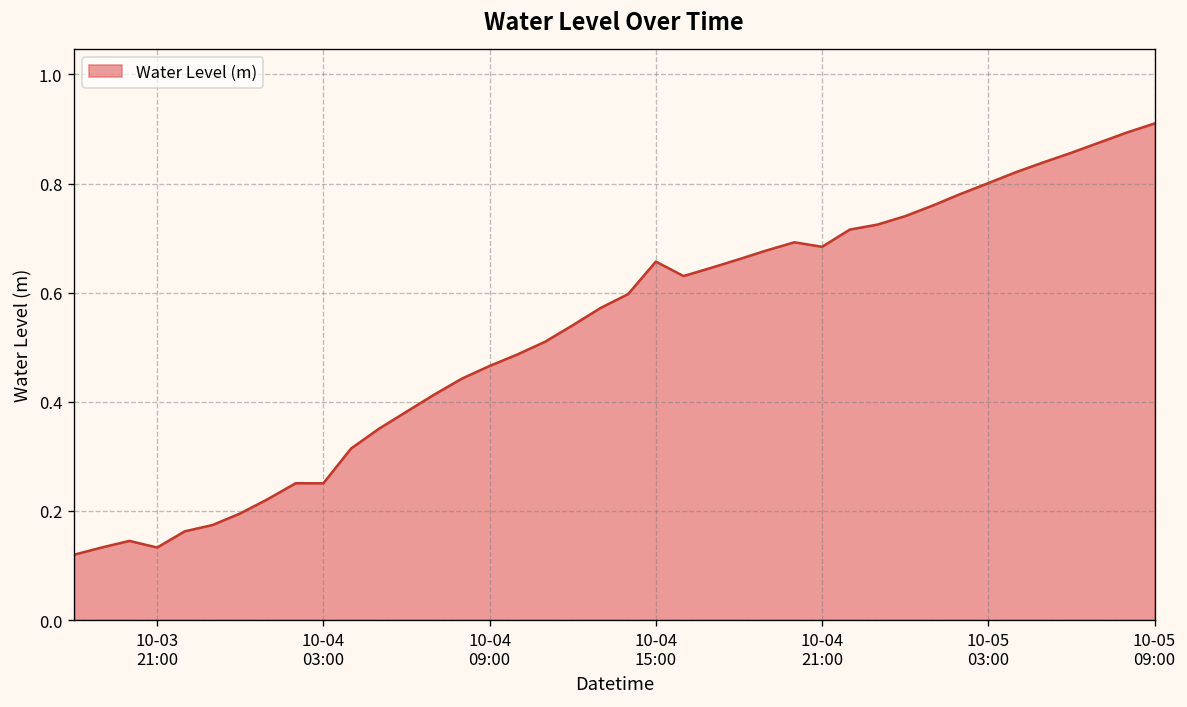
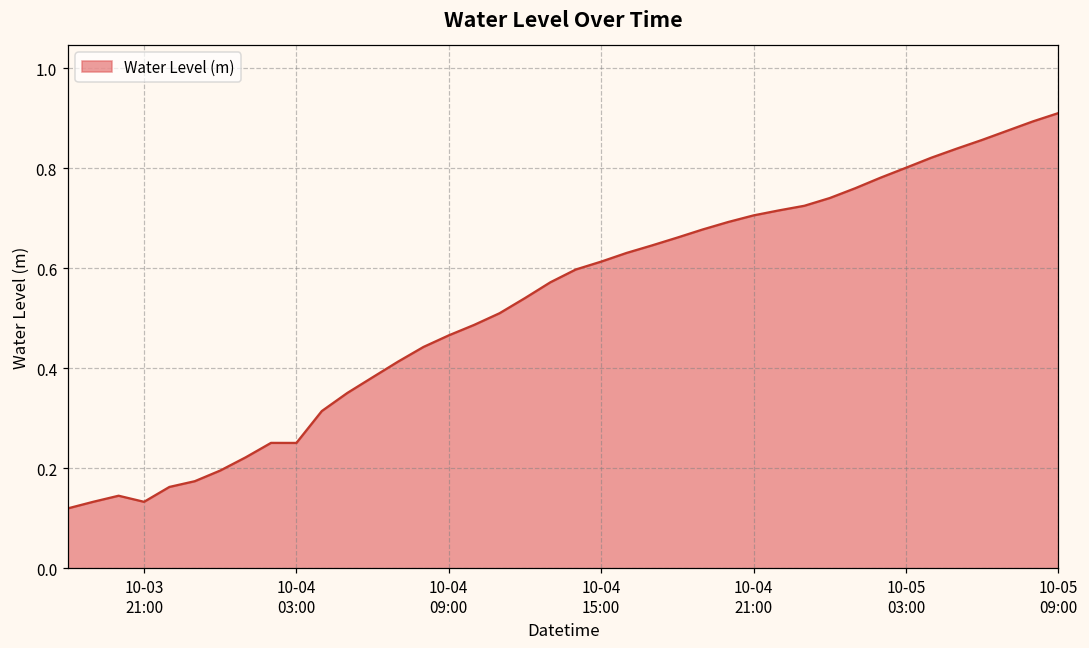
10-04 15:00: 0.66 -> 0.61
10-04 21:00: 0.68 -> 0.71
